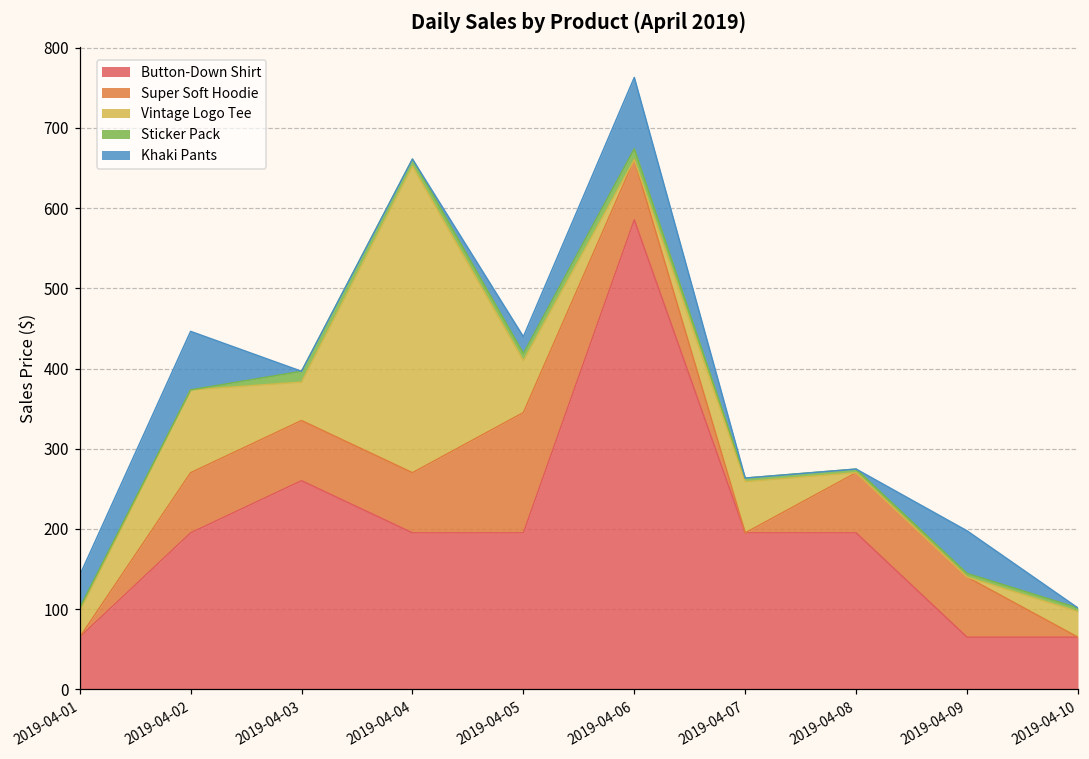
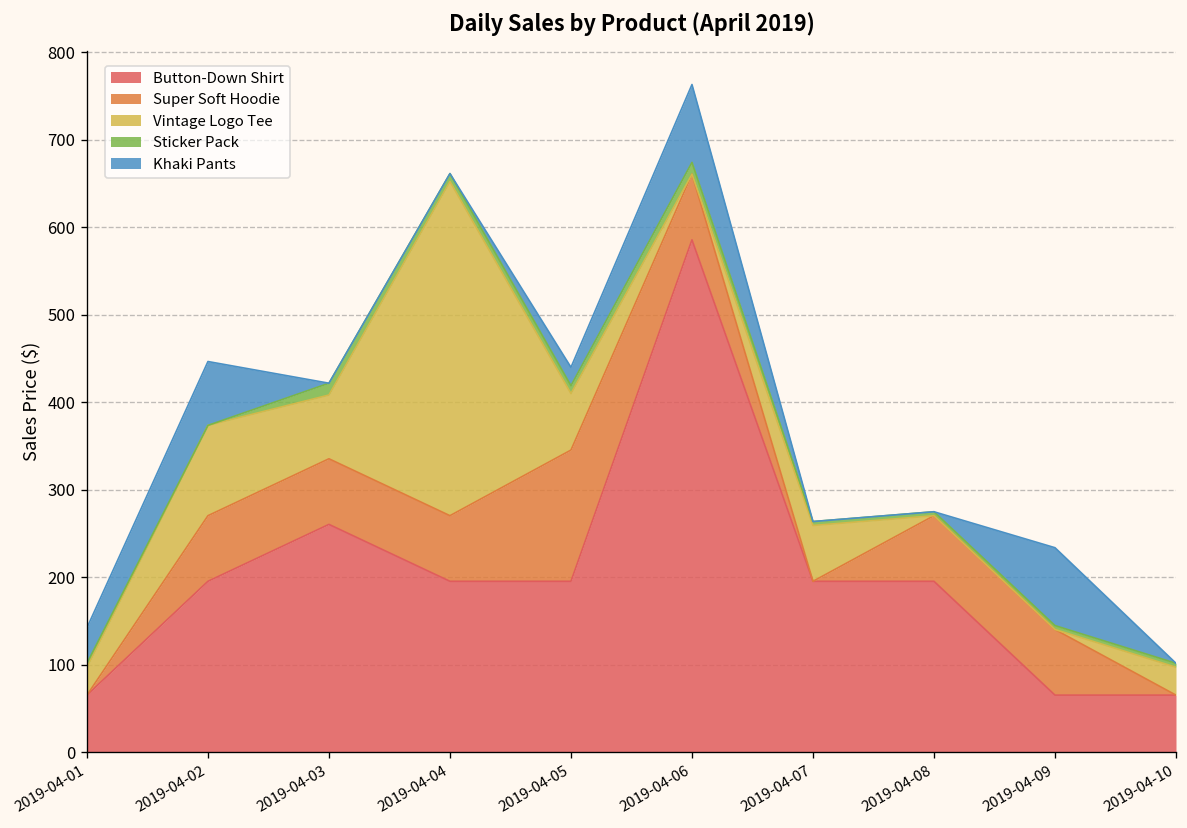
Vintage Logo Tee, 2019-04-03: 50 -> 70
Khaki Pants, 2019-04-09: 50 -> 90
